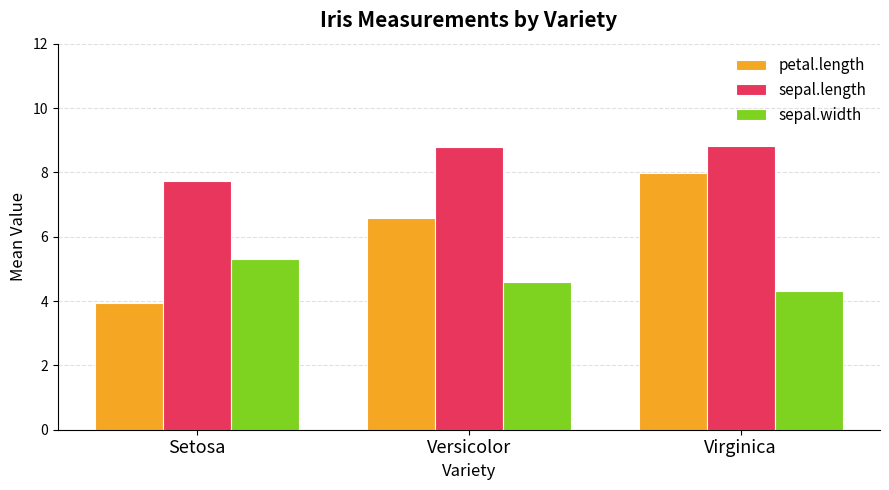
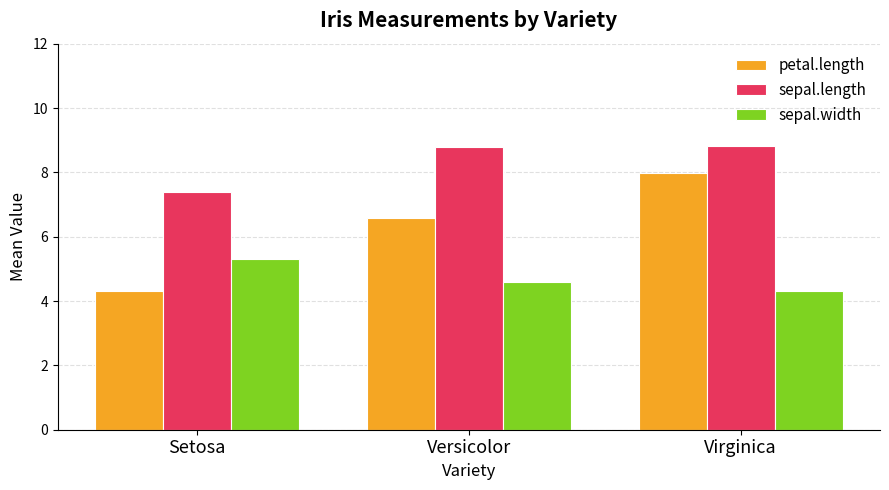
petal.length, Setosa: 3.9 -> 4.3
sepal.length, Setosa: 7.7 -> 7.4
